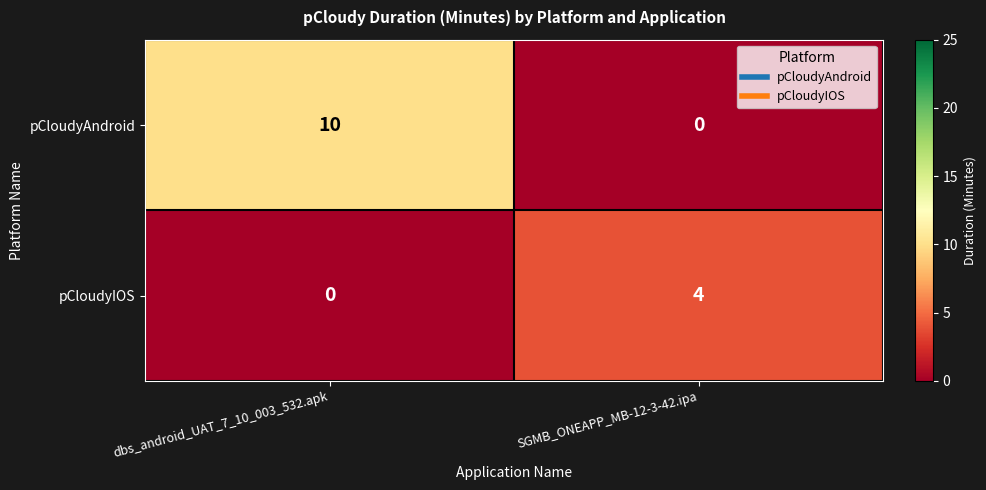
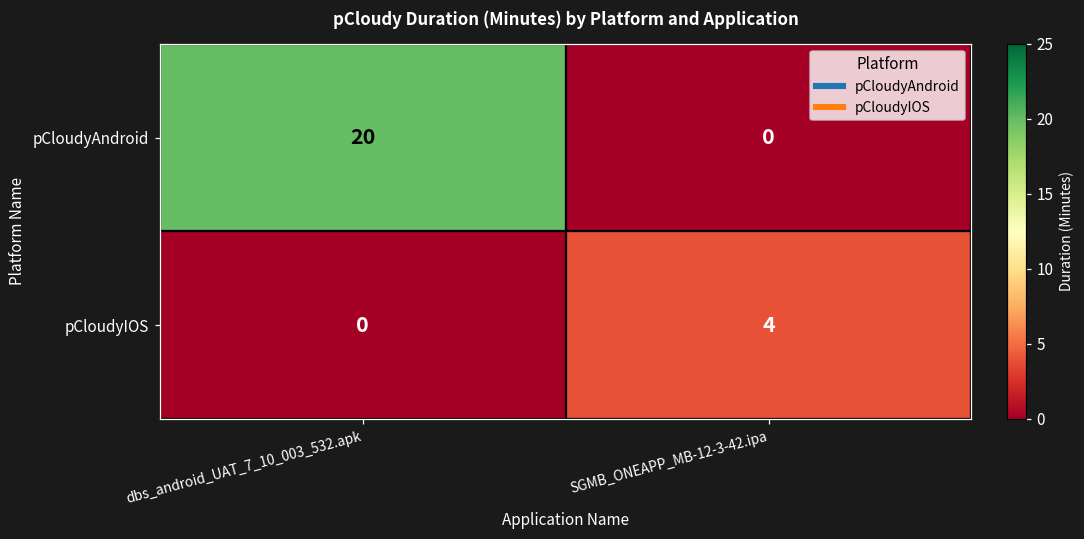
pCloudyAndroid, dbs_android_UAT_7_10_003_532.apk: 10 -> 20
